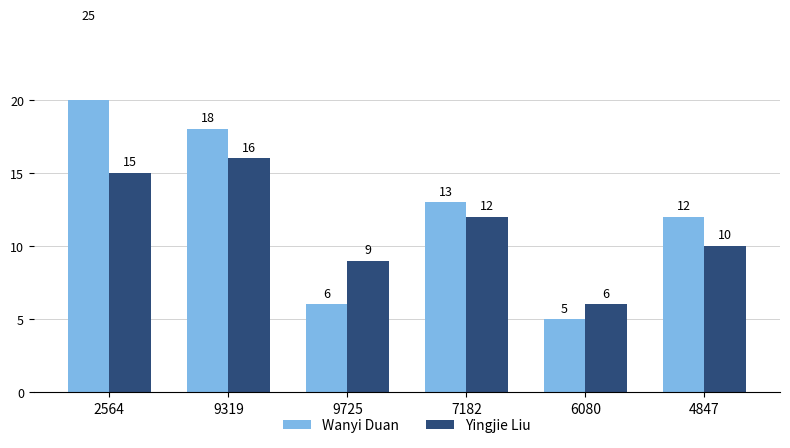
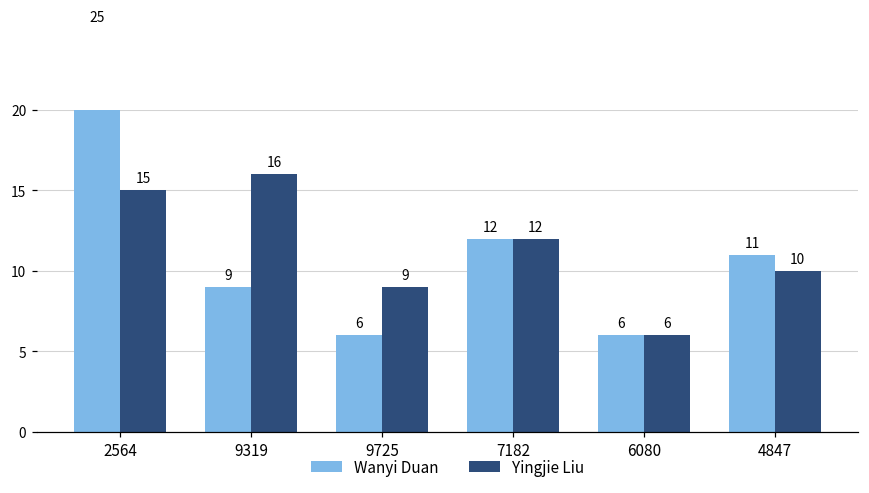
Wanyi Duan, 9319: 18 -> 9
Wanyi Duan, 7182: 13 -> 12
Wanyi Duan, 6080: 5 -> 6
Wanyi Duan, 4847: 12 -> 11
